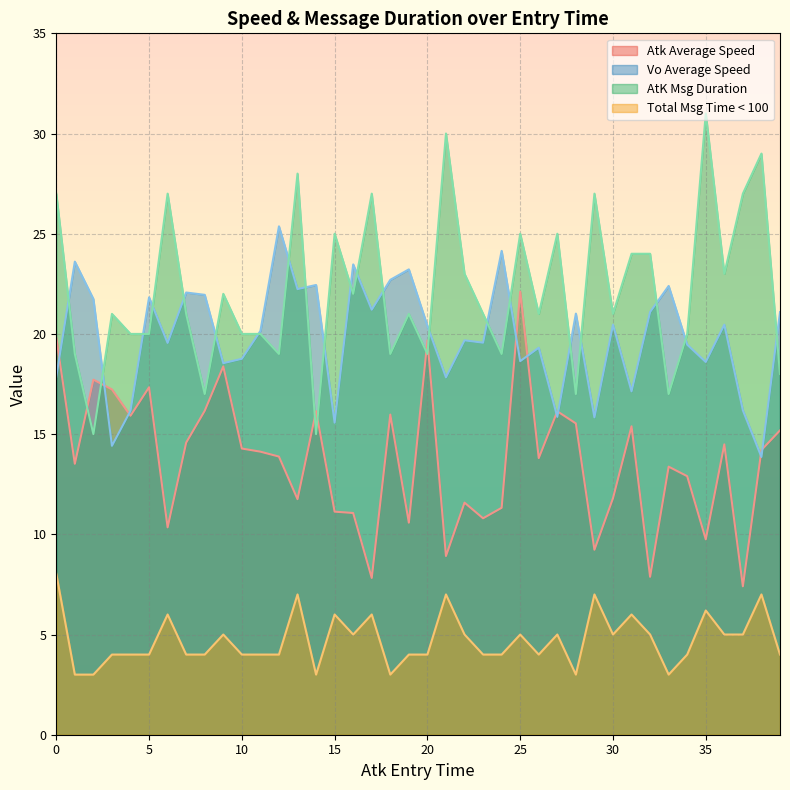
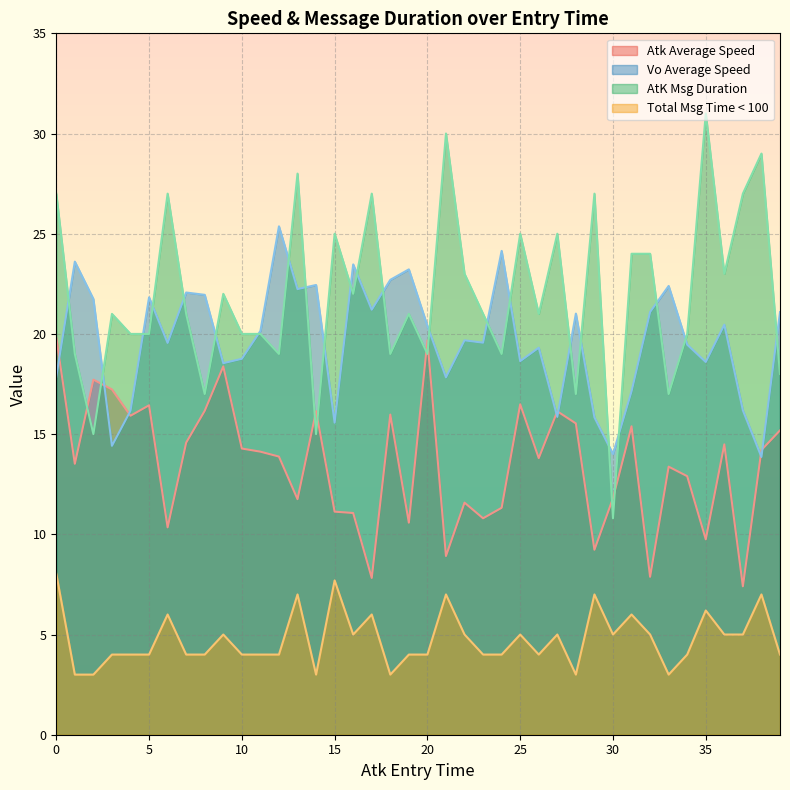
Atk Average Speed, 5: 17.3 -> 16.4
Total Msg Time < 100, 15: 6.0 -> 7.7
Atk Average Speed, 25: 22.1 -> 16.5
Vo Average Speed, 30: 20.5 -> 14.0
AtK Msg Duration, 30: 21.0 -> 10.8
